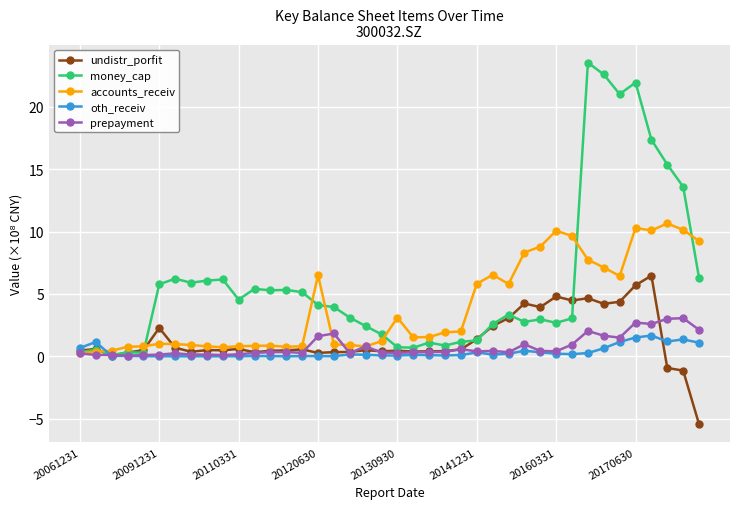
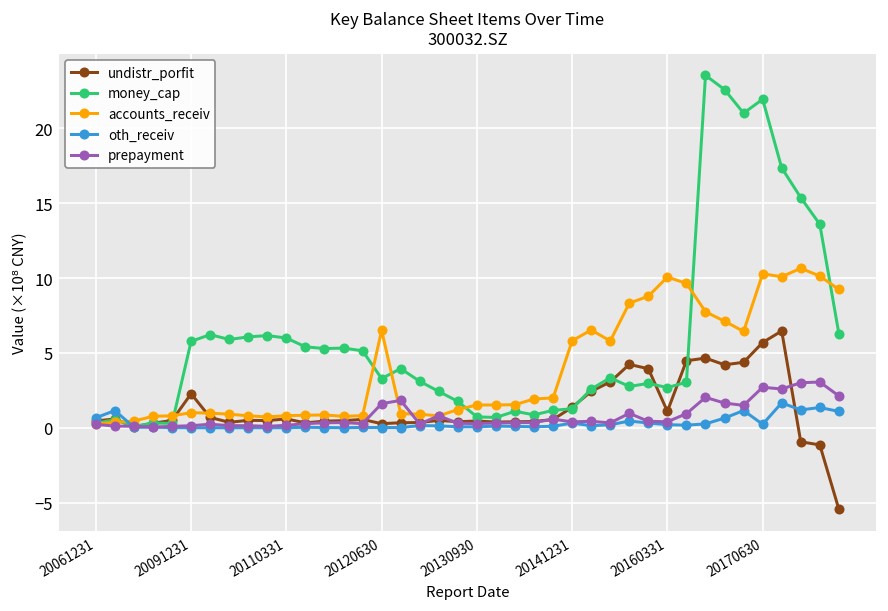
money_cap, 20110331: 4.6 -> 6.0
money_cap, 20120630: 4.1 -> 3.3
accounts_receiv, 20130930: 3.1 -> 1.5
undistr_porfit, 20160331: 4.8 -> 1.1
oth_receiv, 20170630: 1.5 -> 0.2
